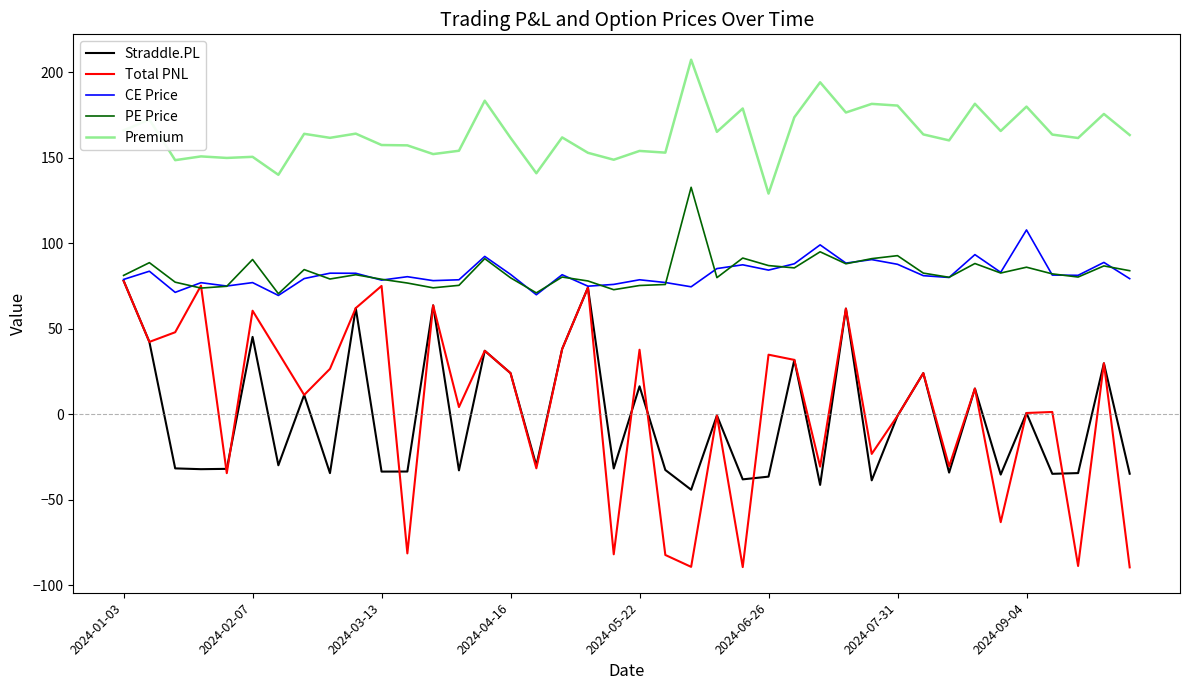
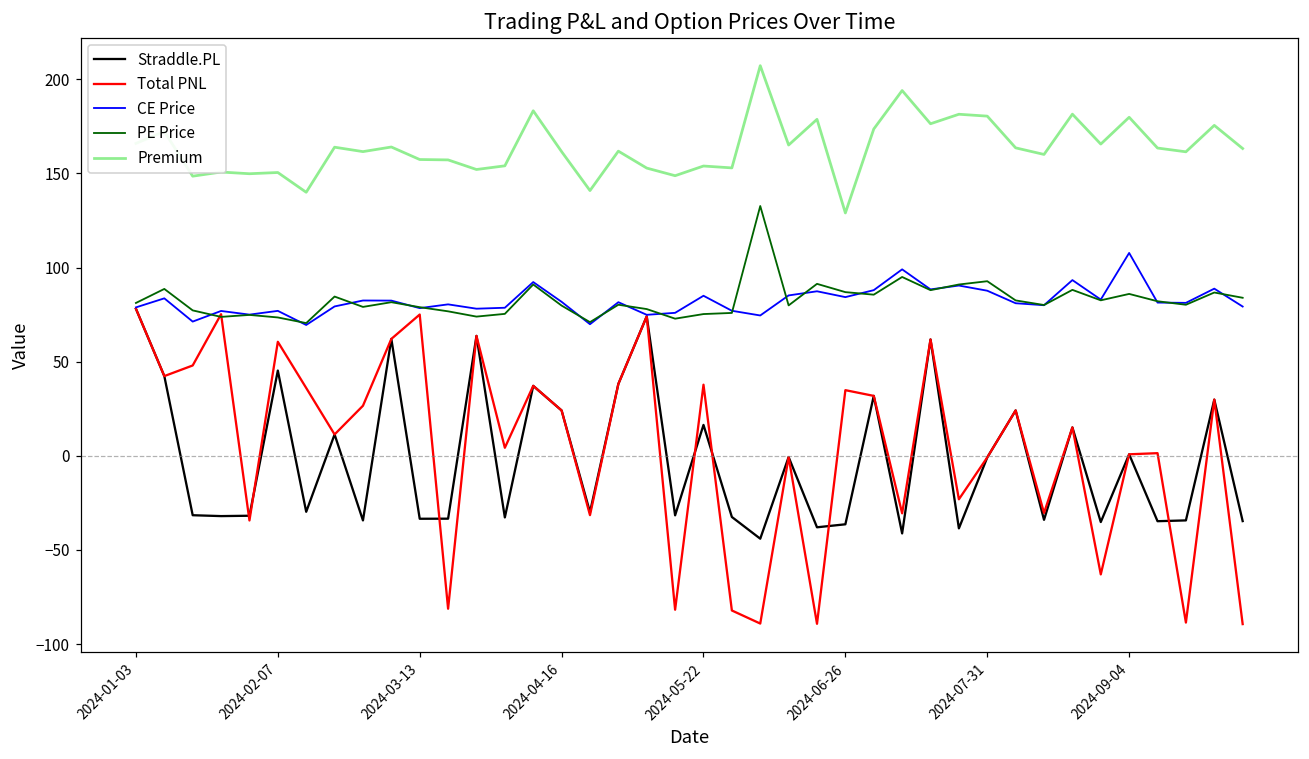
PE Price, 2024-02-07: 91 -> 74
CE Price, 2024-05-22: 79 -> 85
